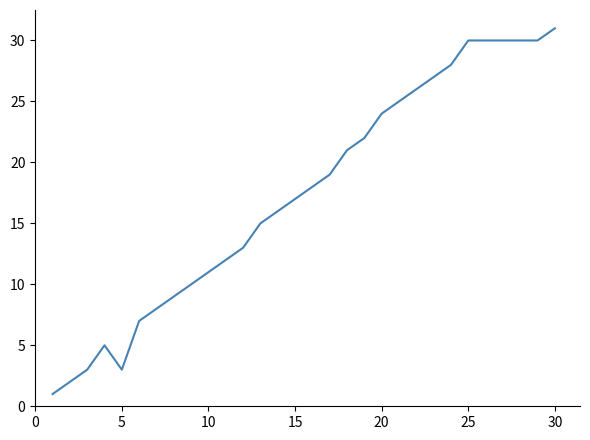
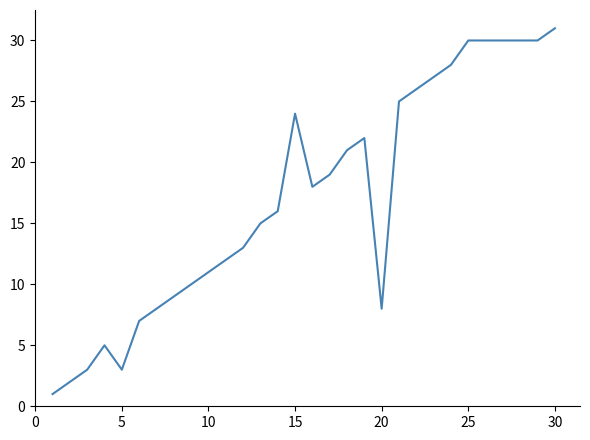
15: 17 -> 24
20: 24 -> 8
